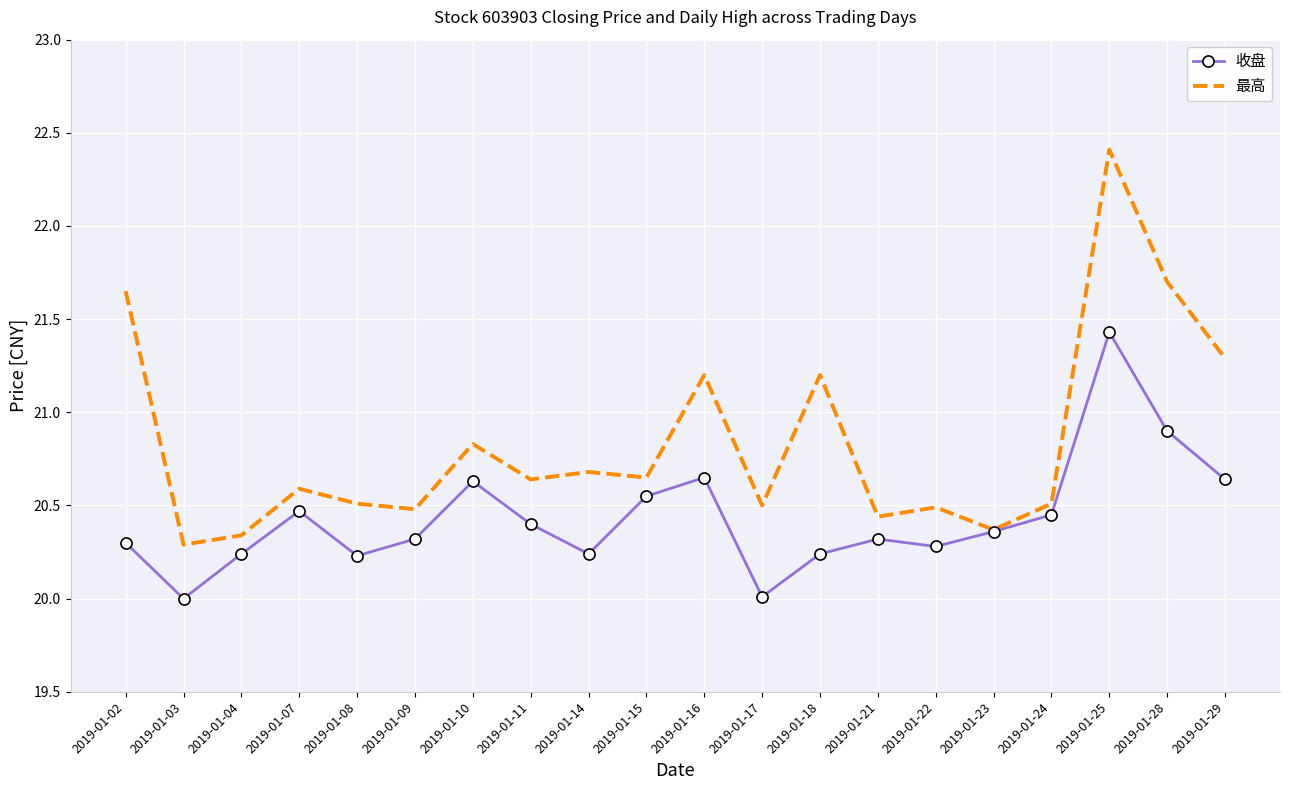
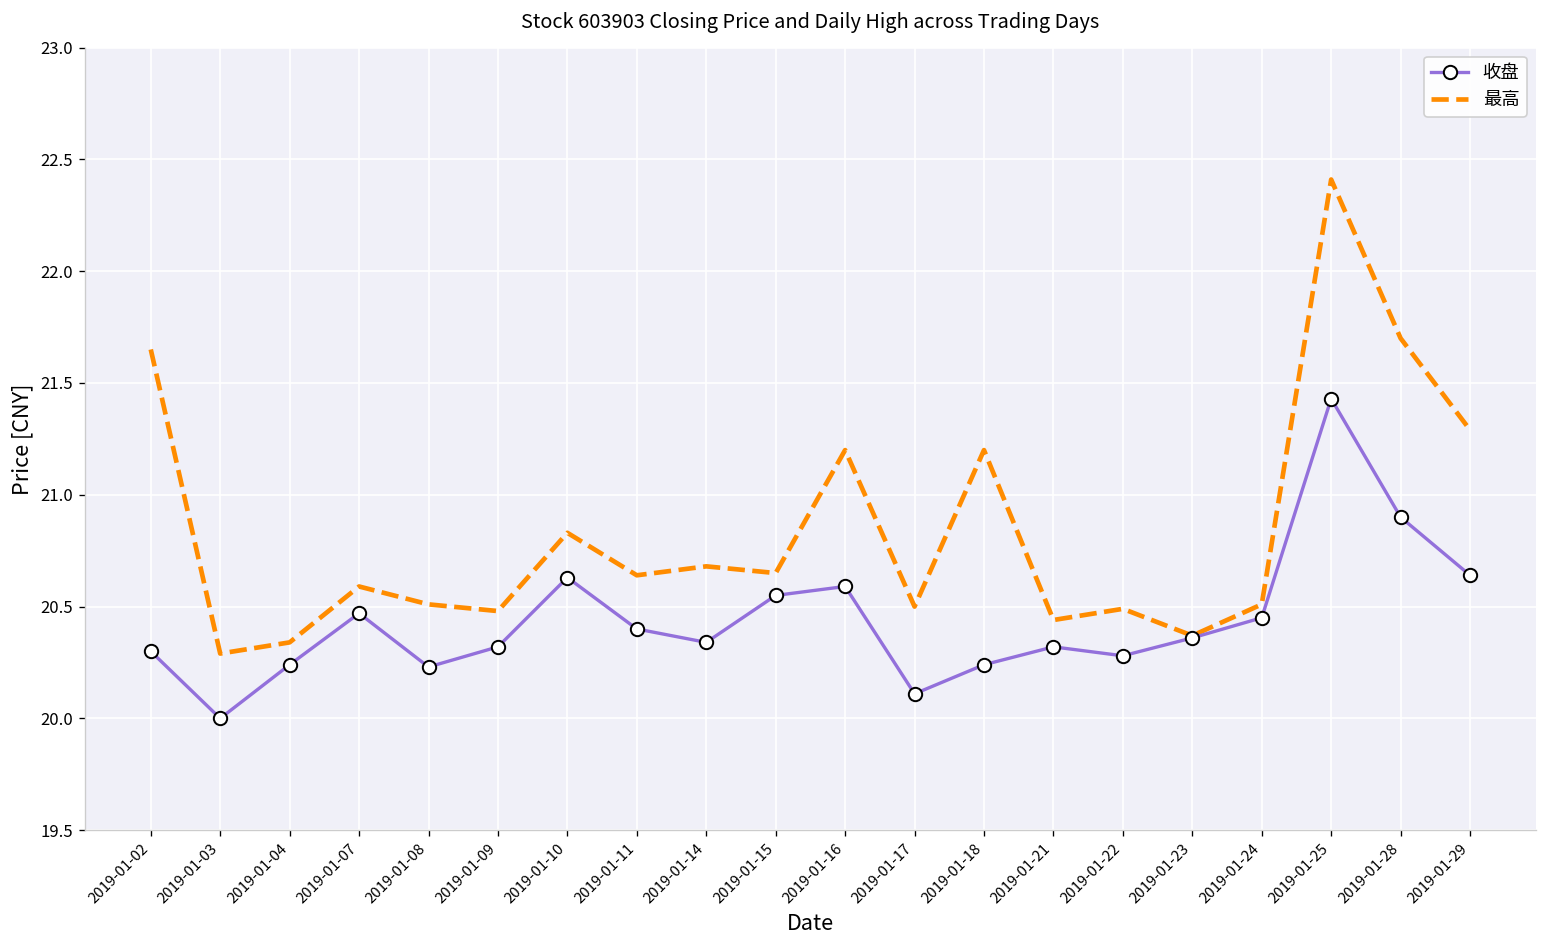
收盘, 2019-01-14: 20.24 -> 20.34
收盘, 2019-01-16: 20.65 -> 20.59
收盘, 2019-01-17: 20.01 -> 20.11
